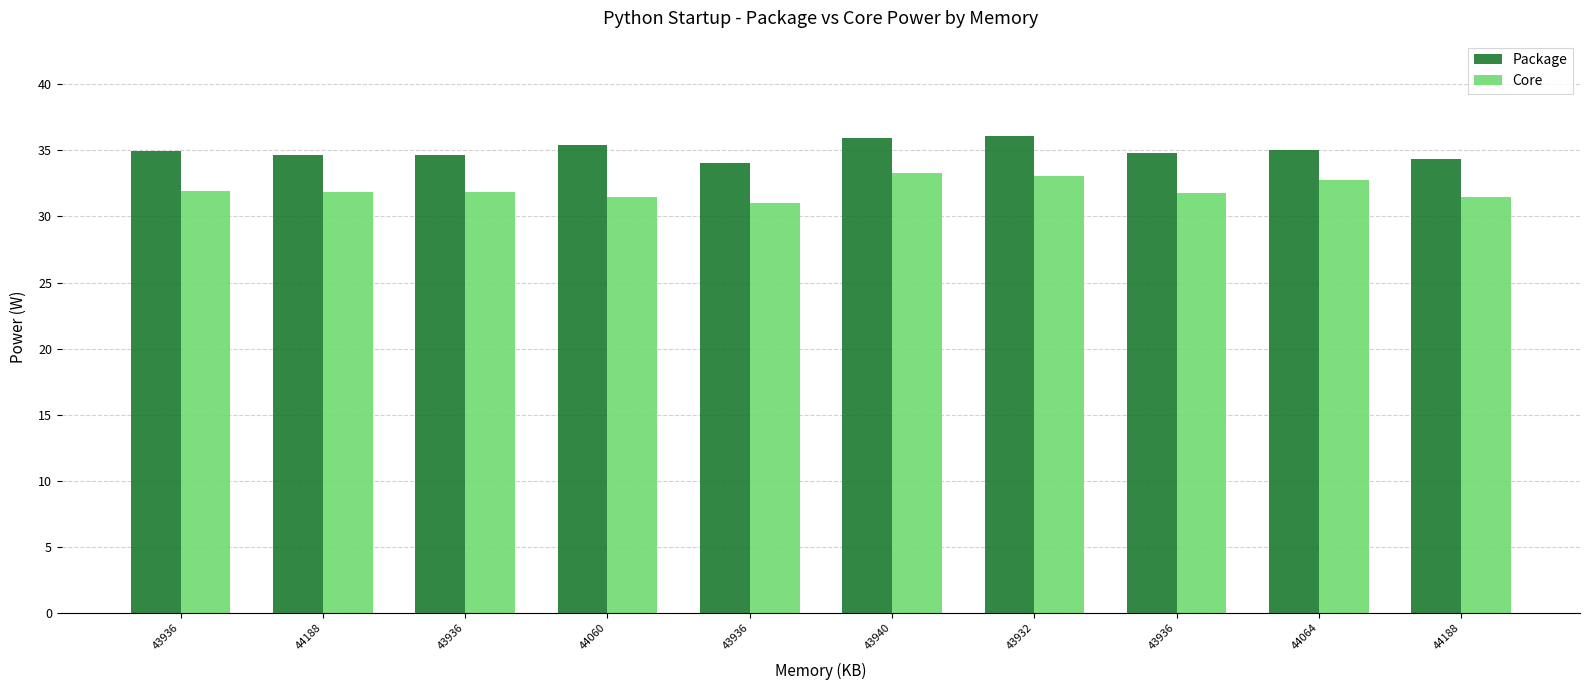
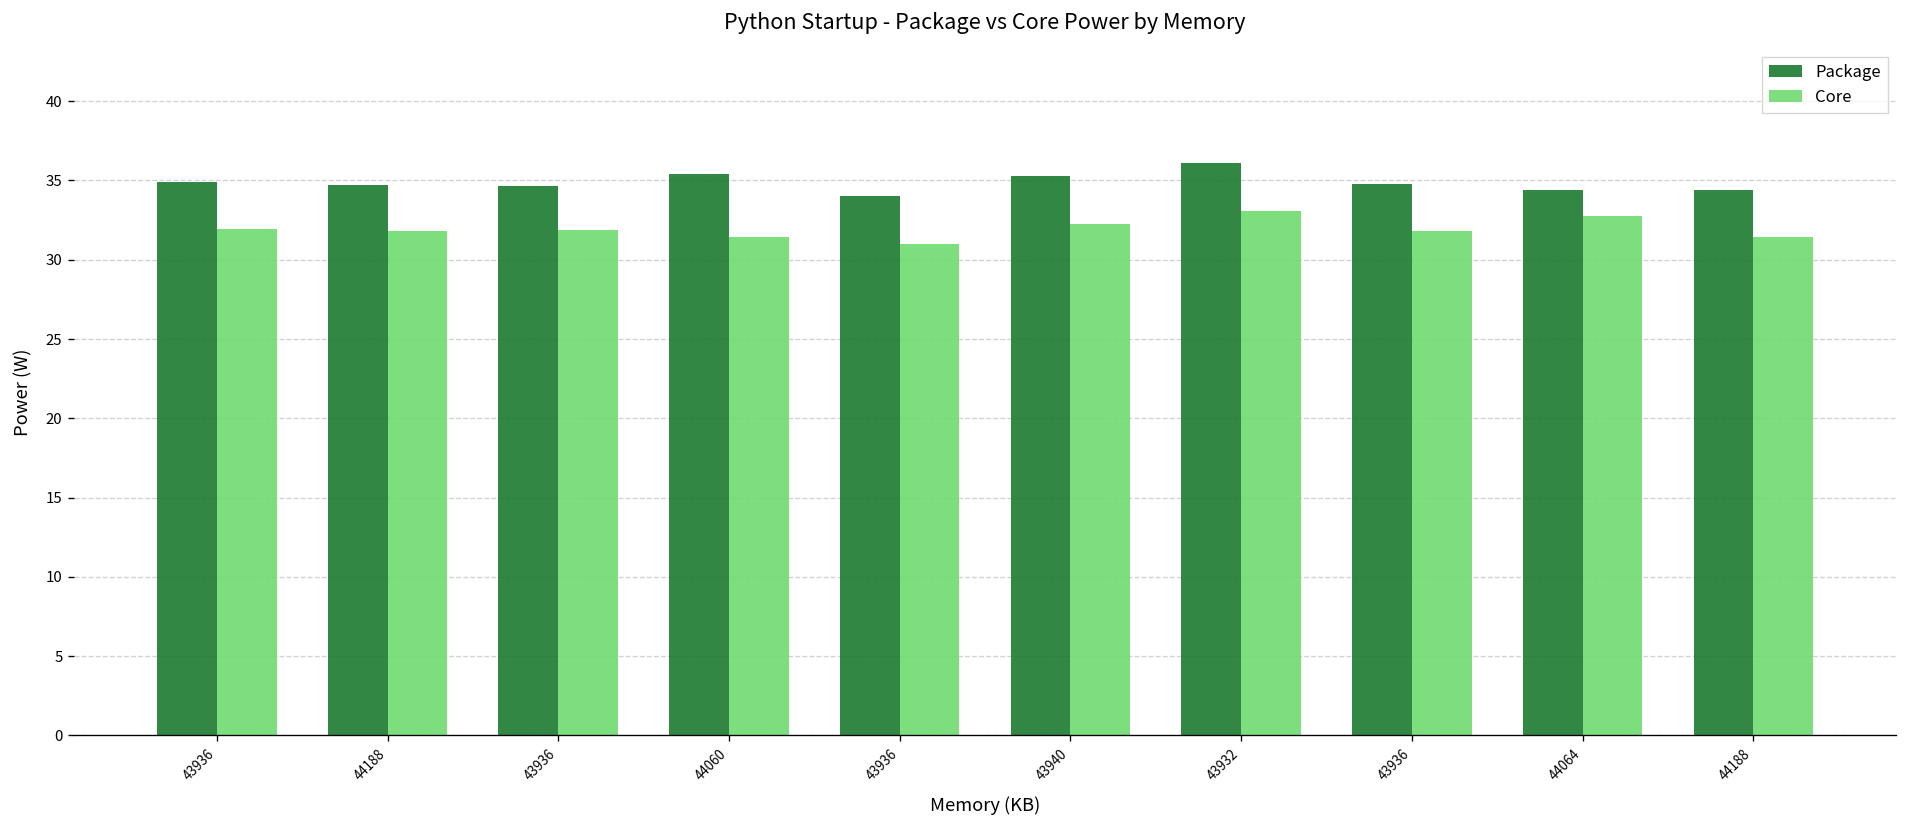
Package, 43940: 35.9 -> 35.3
Core, 43940: 33.3 -> 32.2
Package, 44064: 35.0 -> 34.4
